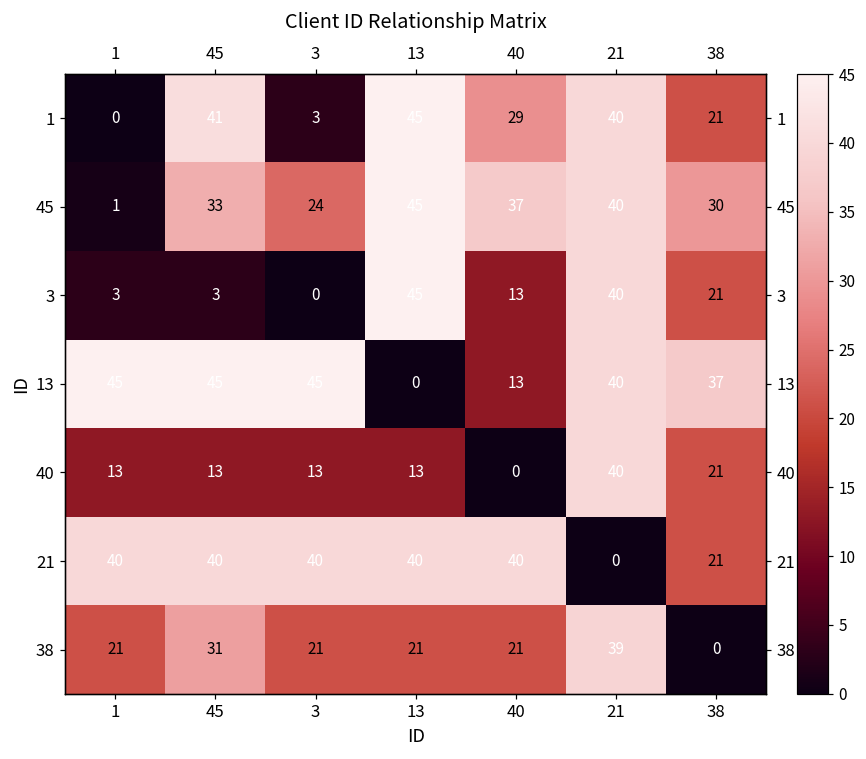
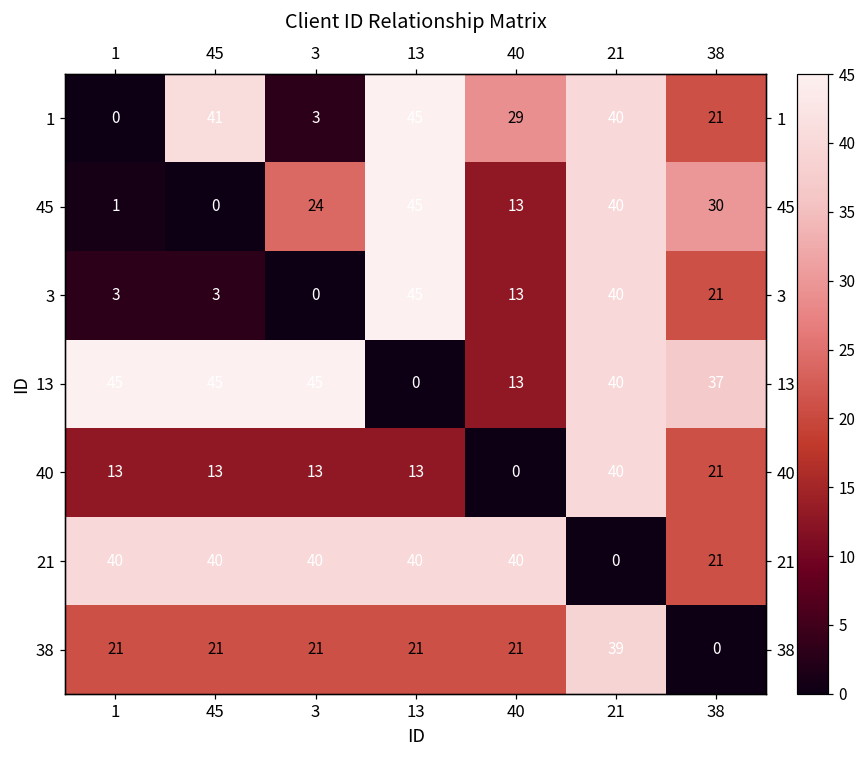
45, 45: 33 -> 0
45, 40: 37 -> 13
38, 45: 31 -> 21
